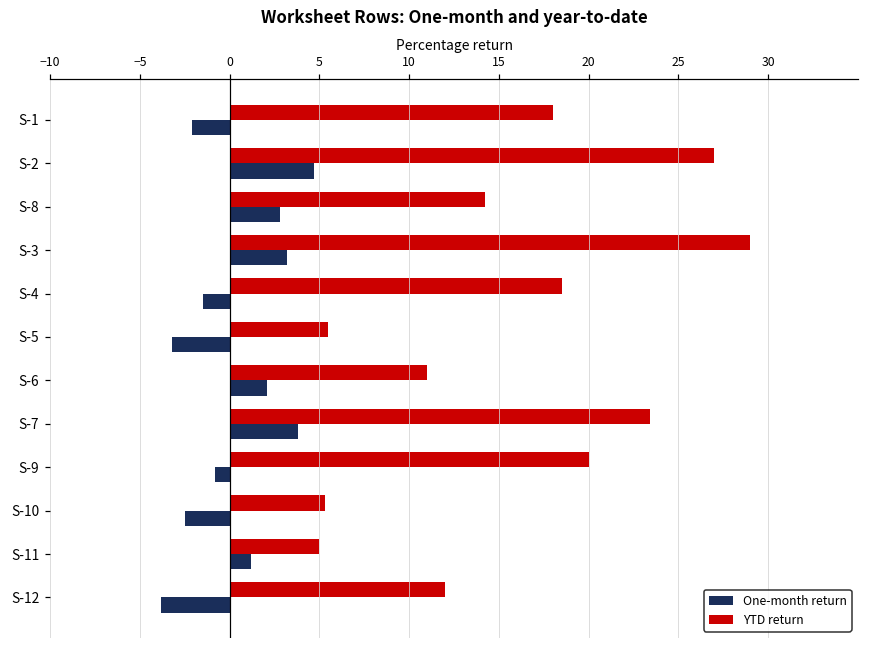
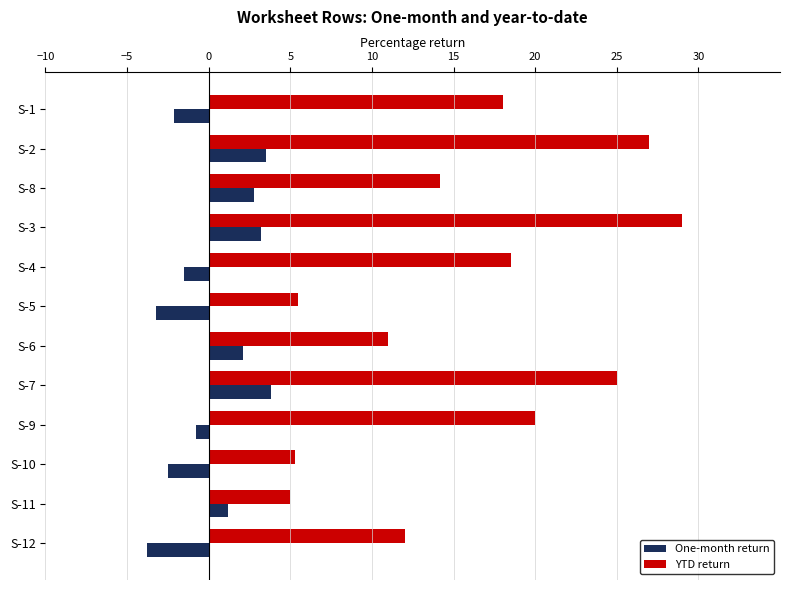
One-month return, S-2: 4.7 -> 3.5
YTD return, S-7: 23.4 -> 25.0
